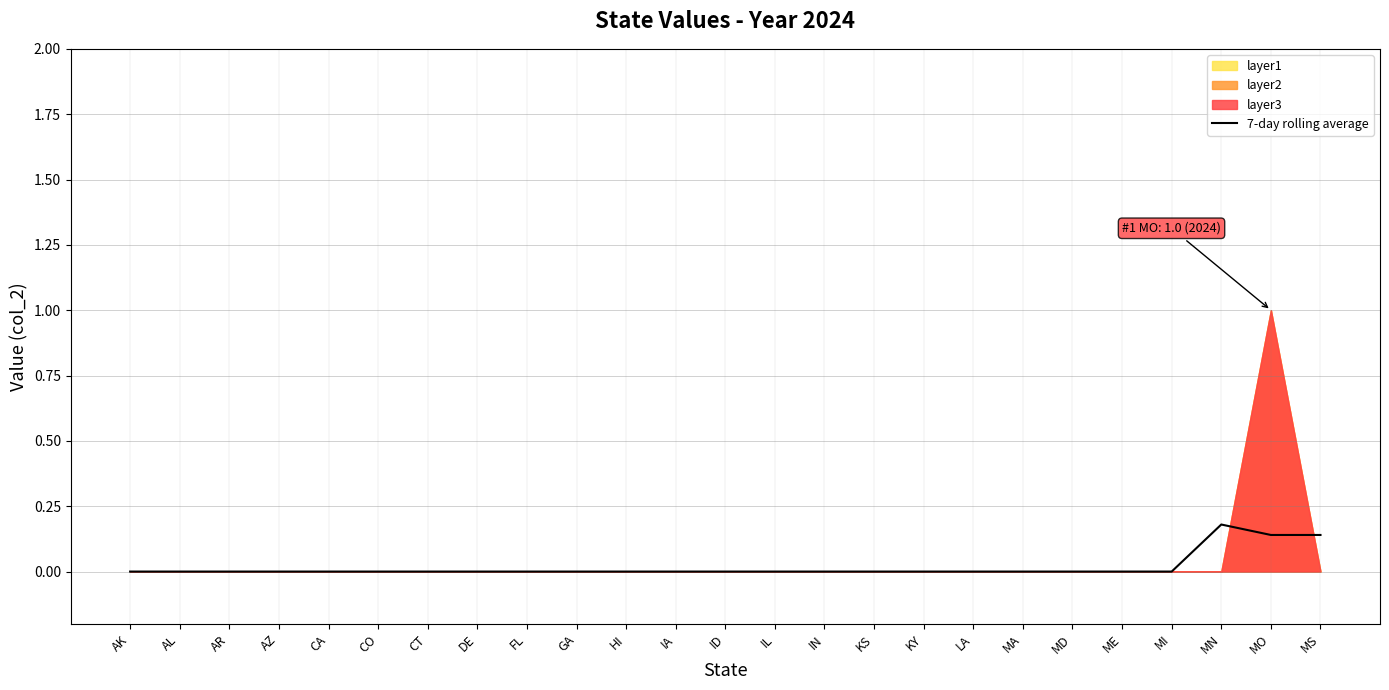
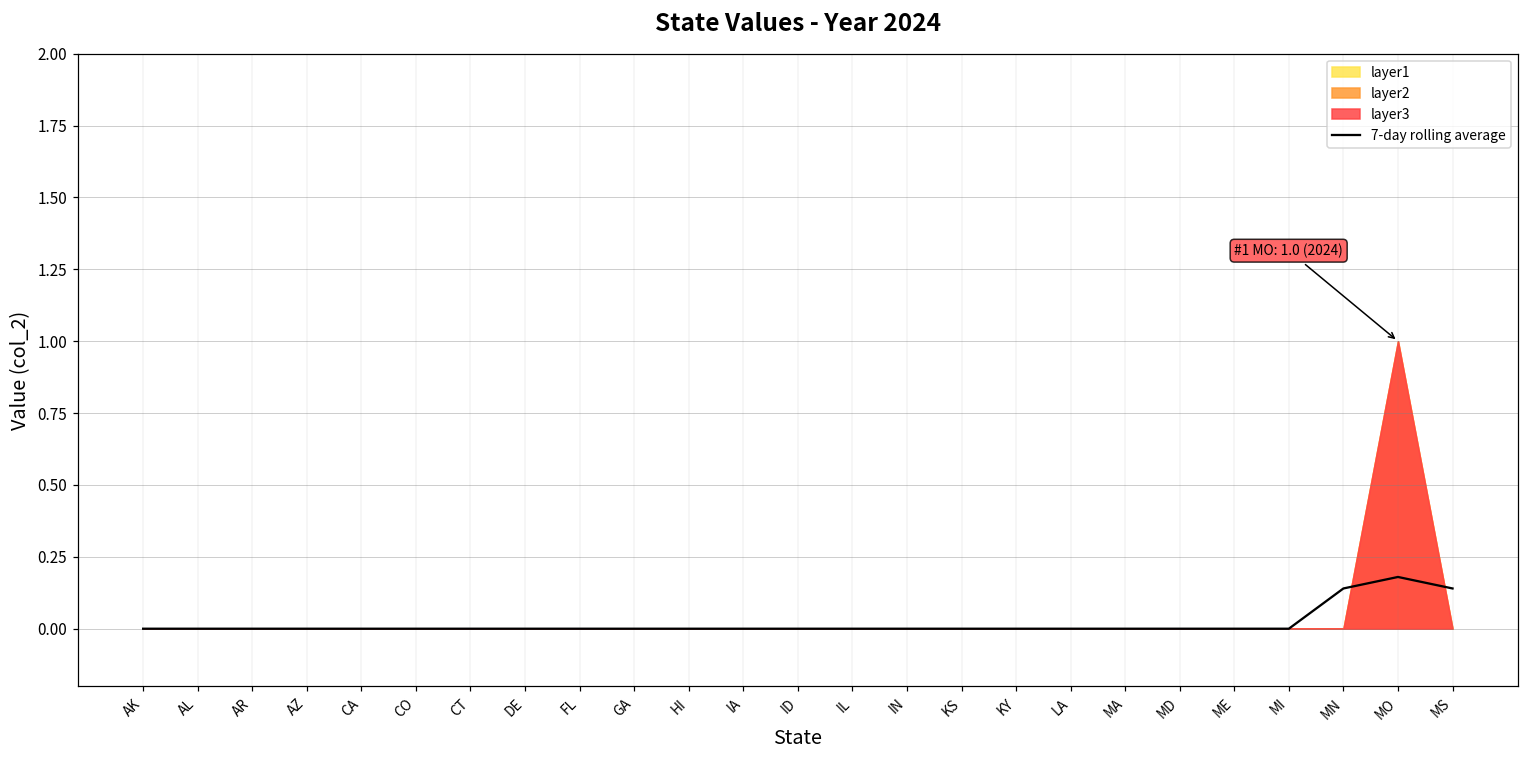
7-day rolling average, MN: 0.18 -> 0.14
7-day rolling average, MO: 0.14 -> 0.18
